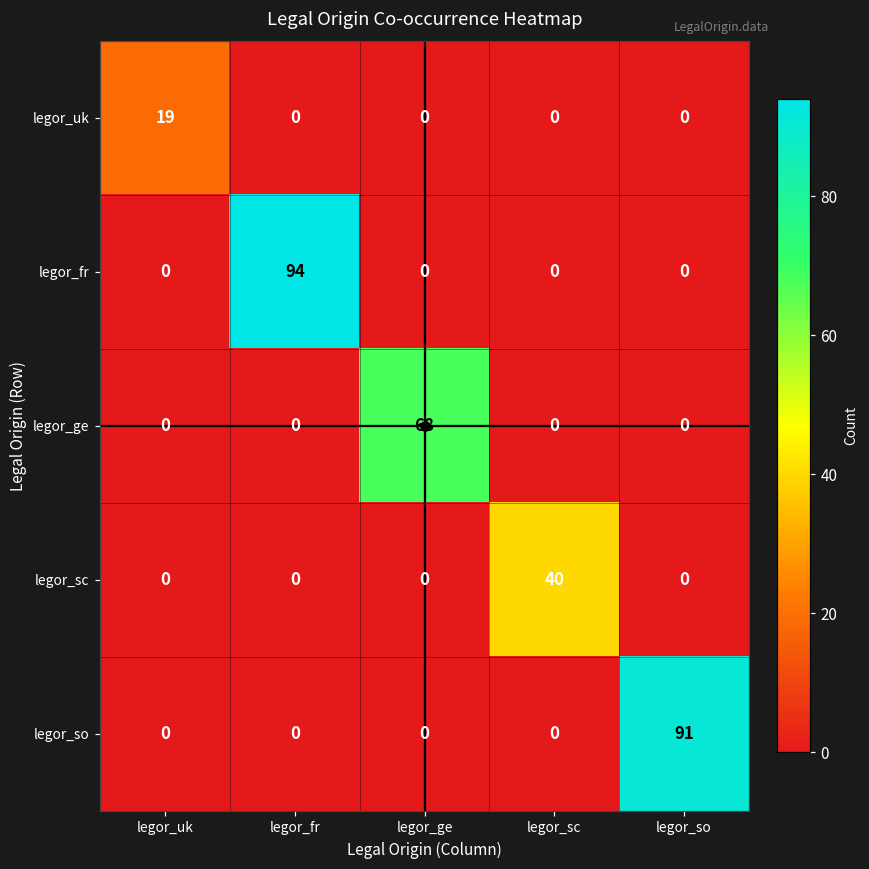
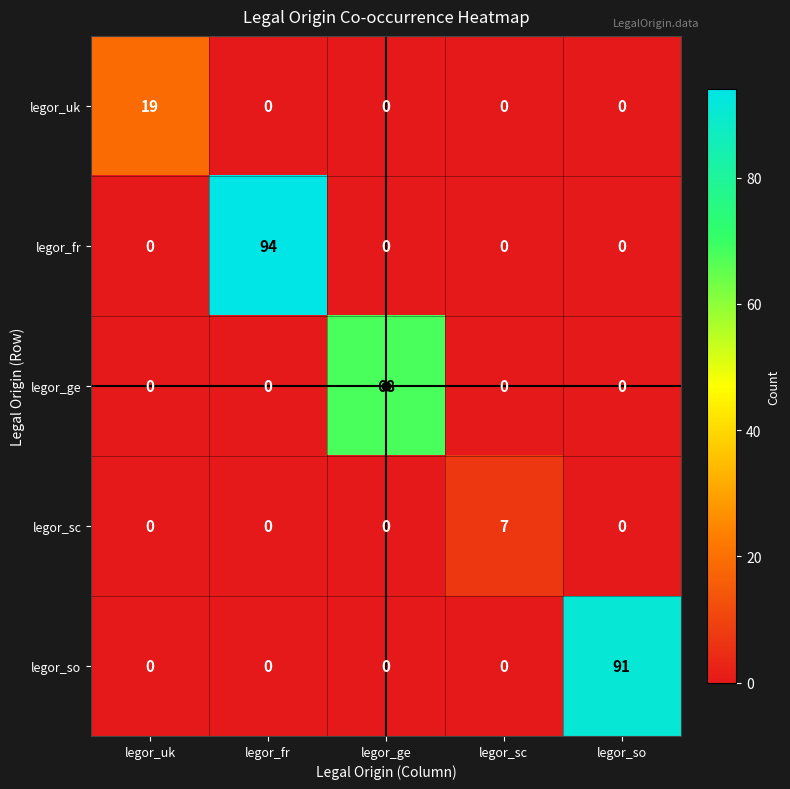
legor_sc, legor_sc: 40 -> 7
